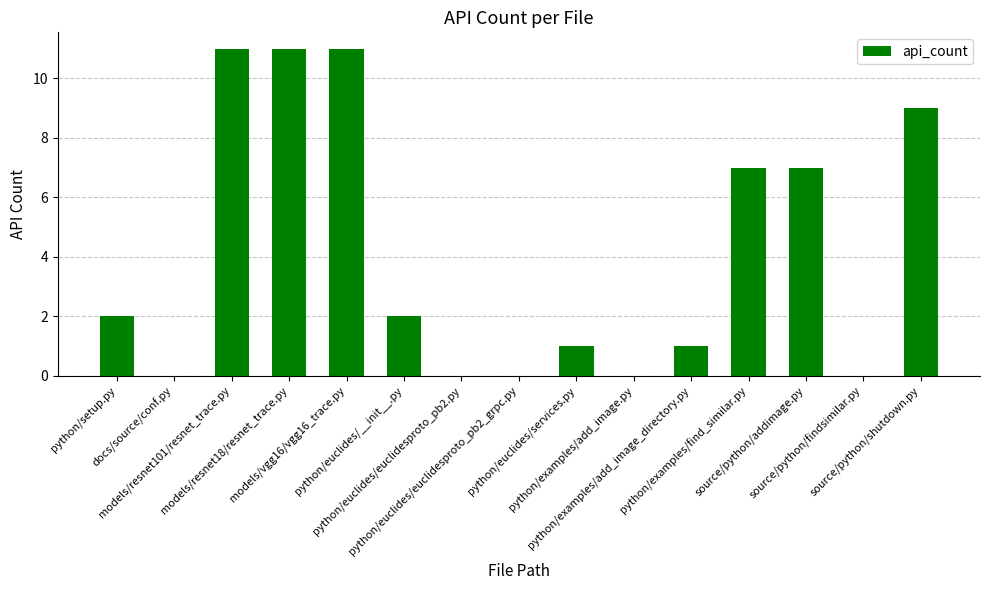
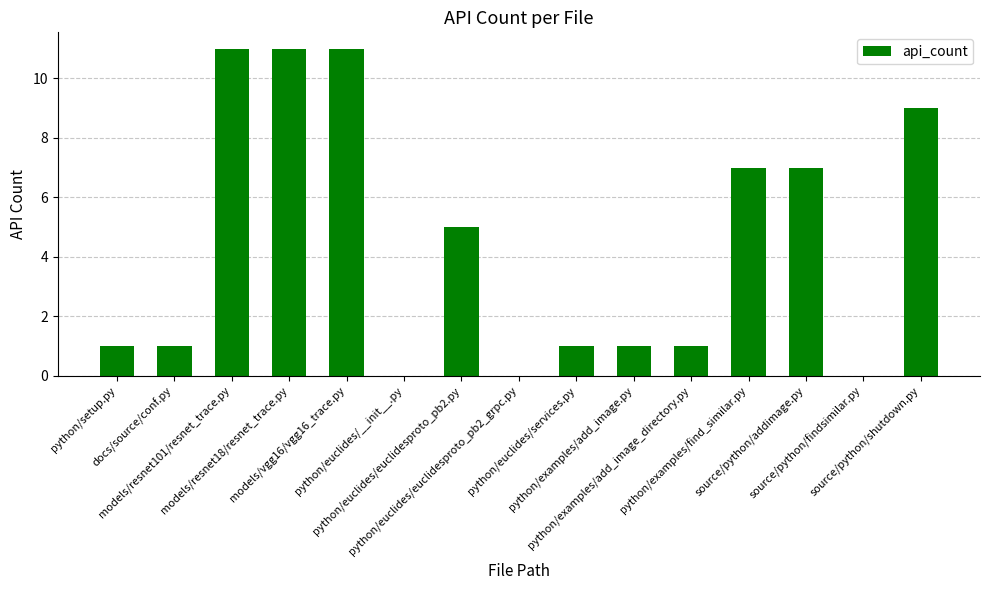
python/setup.py: 2 -> 1
docs/source/conf.py: 0 -> 1
python/euclides/__init__.py: 2 -> 0
python/euclides/euclidesproto_pb2.py: 0 -> 5
python/examples/add_image.py: 0 -> 1
